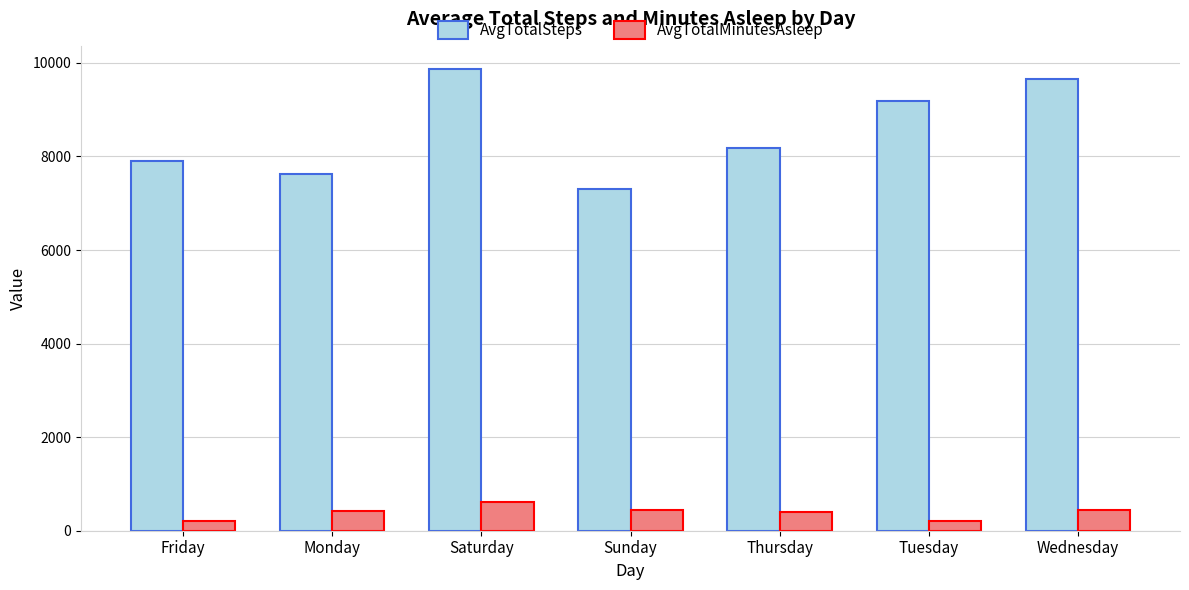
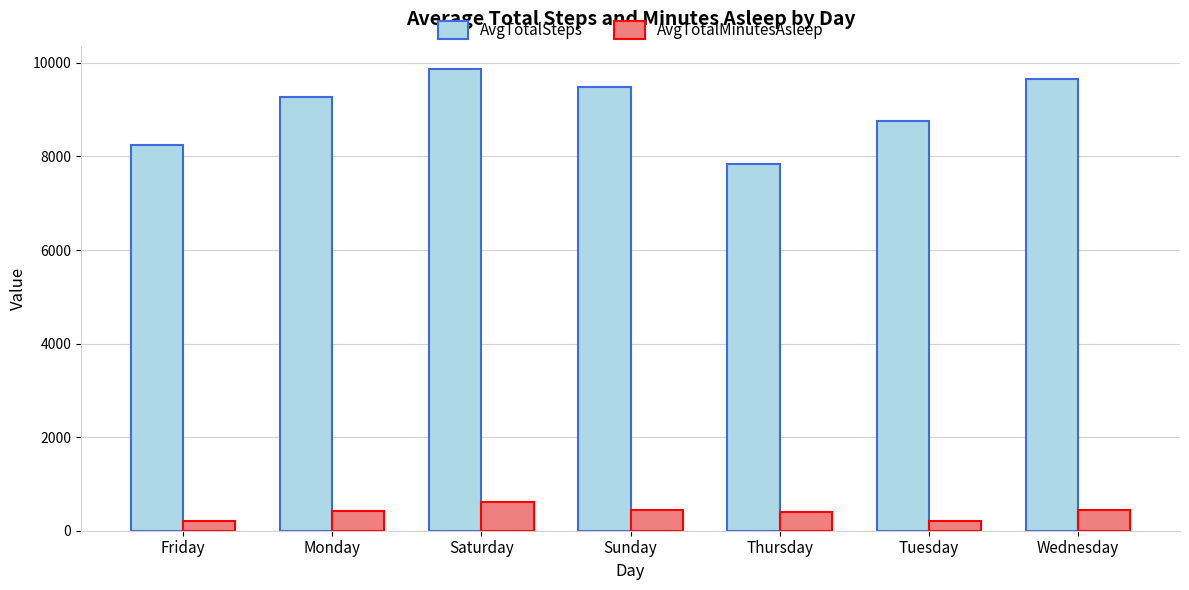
AvgTotalSteps, Friday: 7900 -> 8200
AvgTotalSteps, Monday: 7600 -> 9300
AvgTotalSteps, Sunday: 7300 -> 9500
AvgTotalSteps, Thursday: 8200 -> 7800
AvgTotalSteps, Tuesday: 9200 -> 8800
